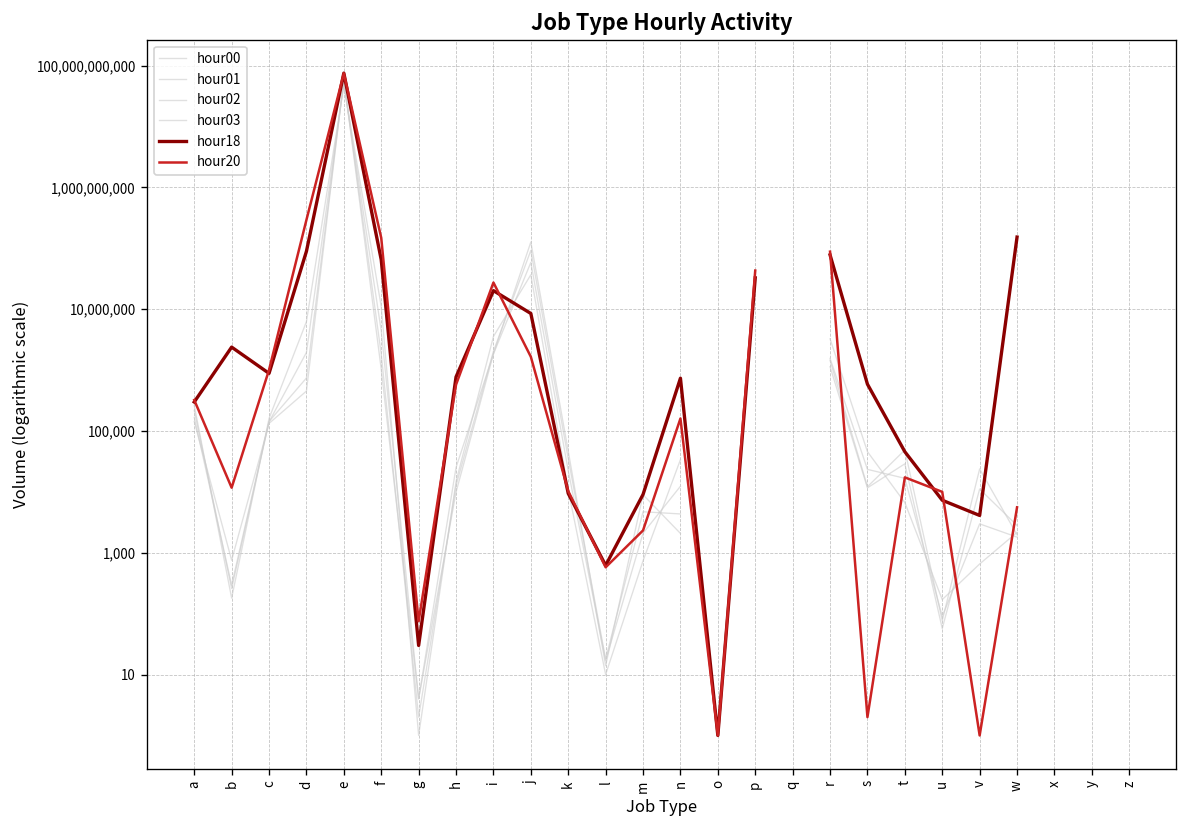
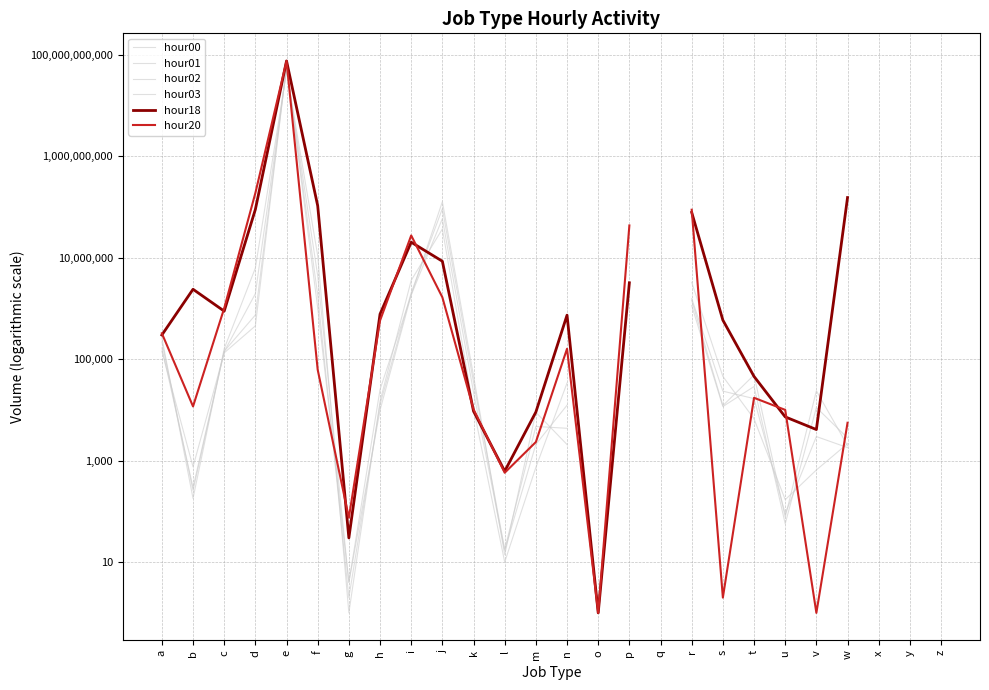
hour20, d: 300,000,000 -> 190,000,000
hour18, f: 60,000,000 -> 110,000,000
hour20, f: 150,000,000 -> 60,000
hour18, p: 30,000,000 -> 3,000,000
